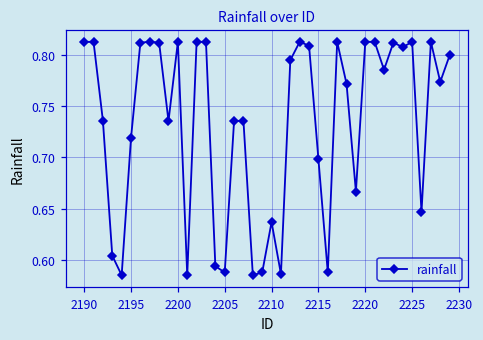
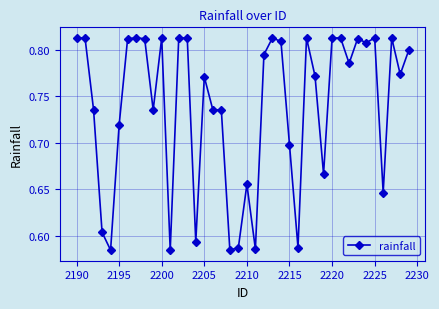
2205: 0.59 -> 0.77
2210: 0.64 -> 0.66
